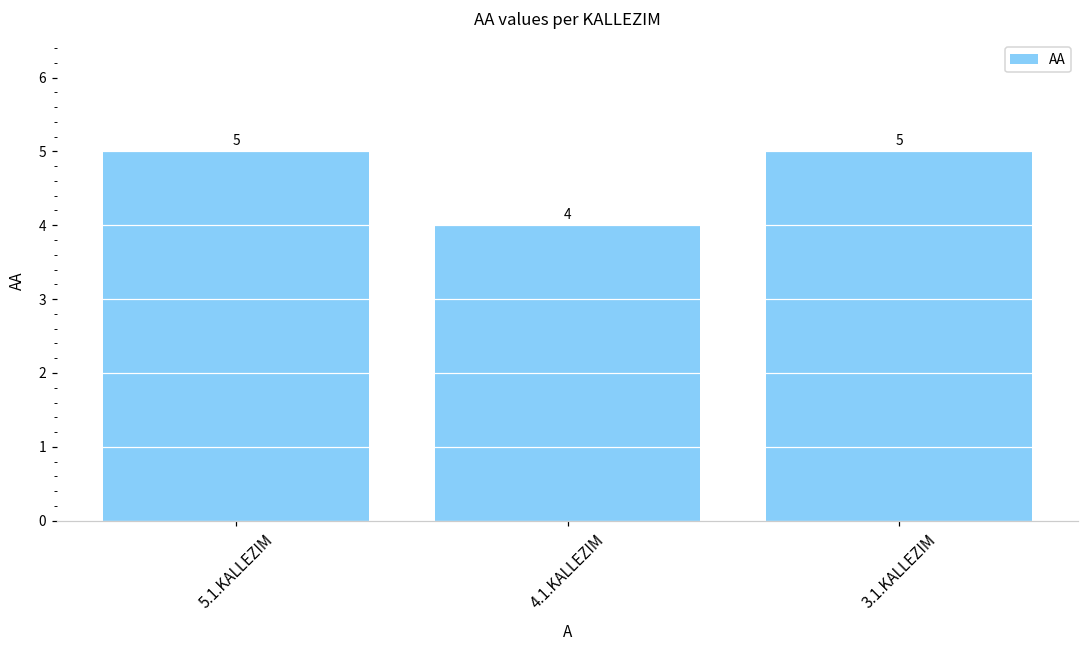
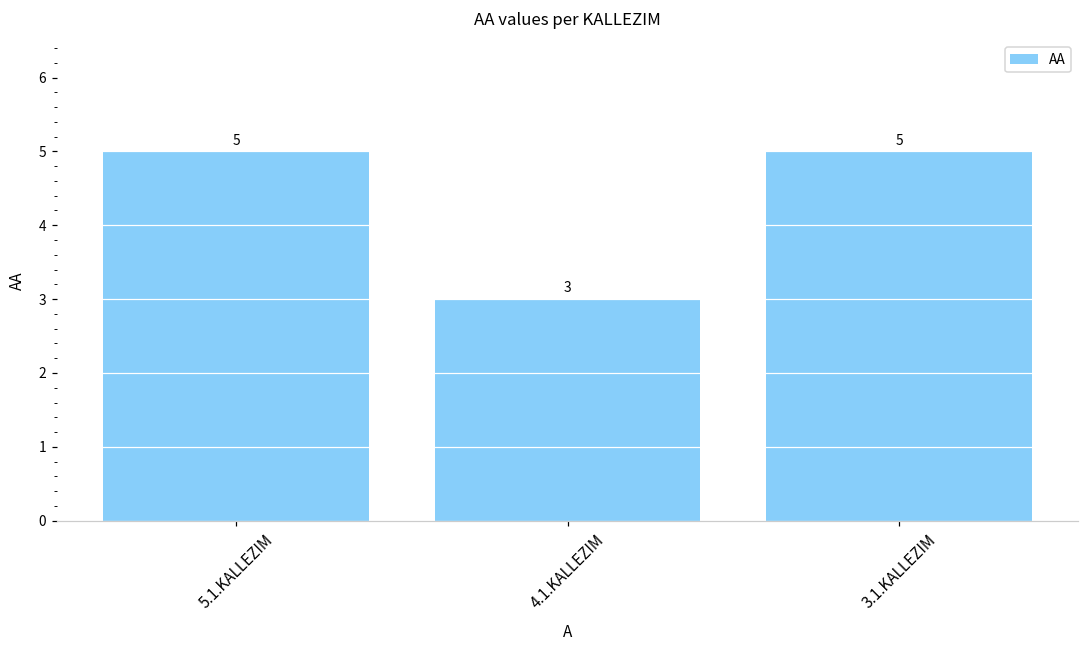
4.1.KALLEZIM: 4 -> 3
